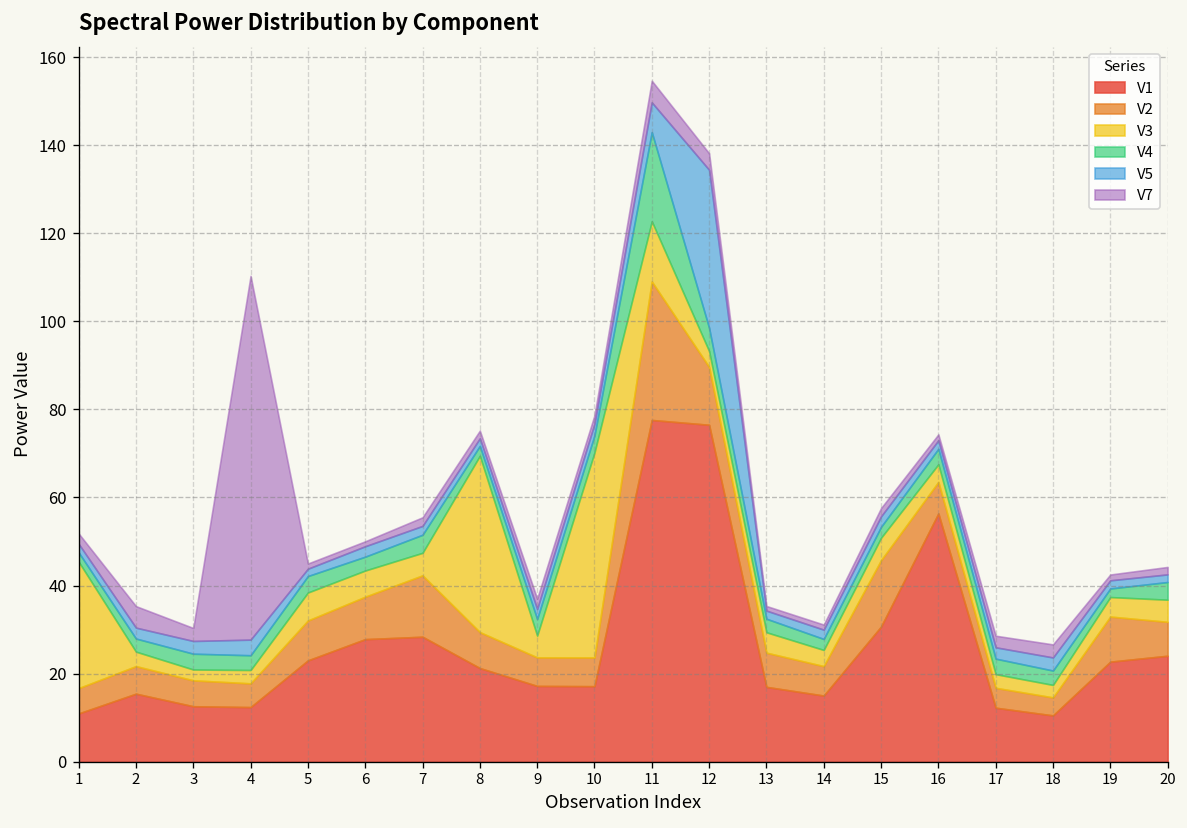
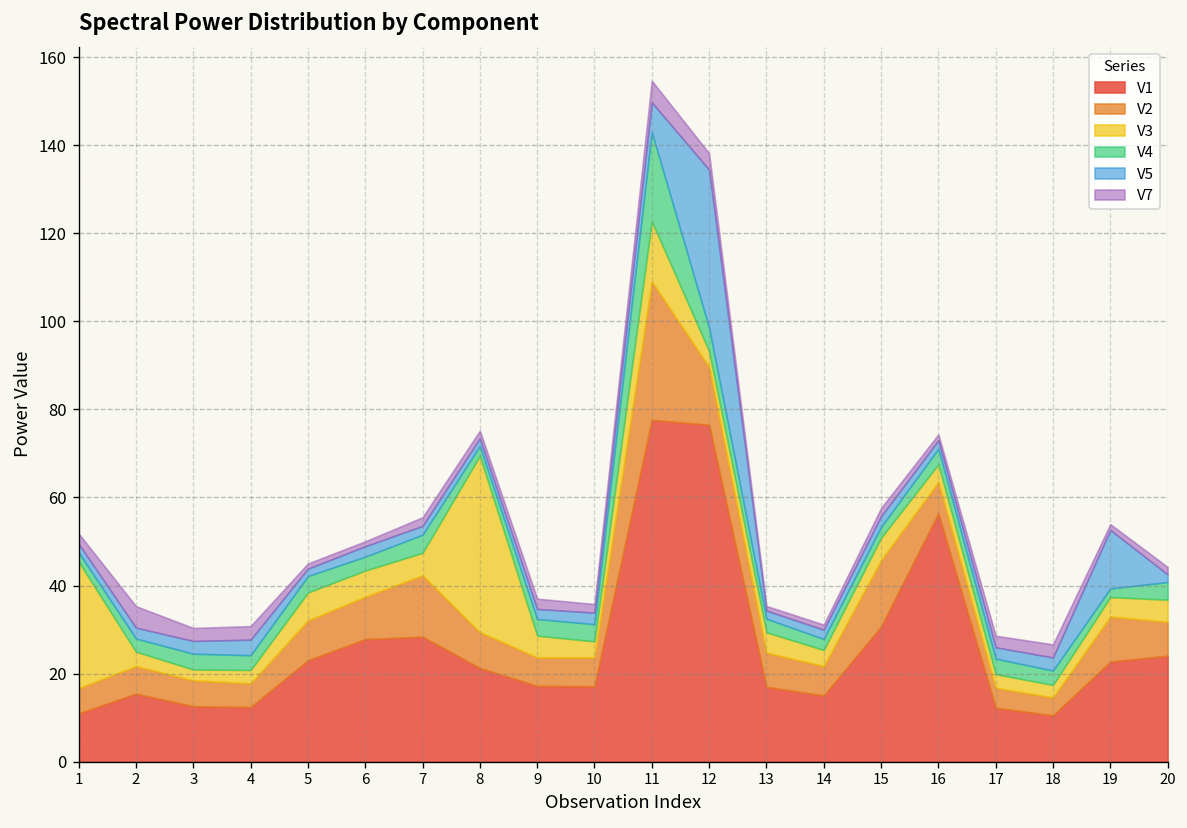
V7, 4: 83 -> 3
V3, 10: 47 -> 4
V5, 19: 2 -> 13
